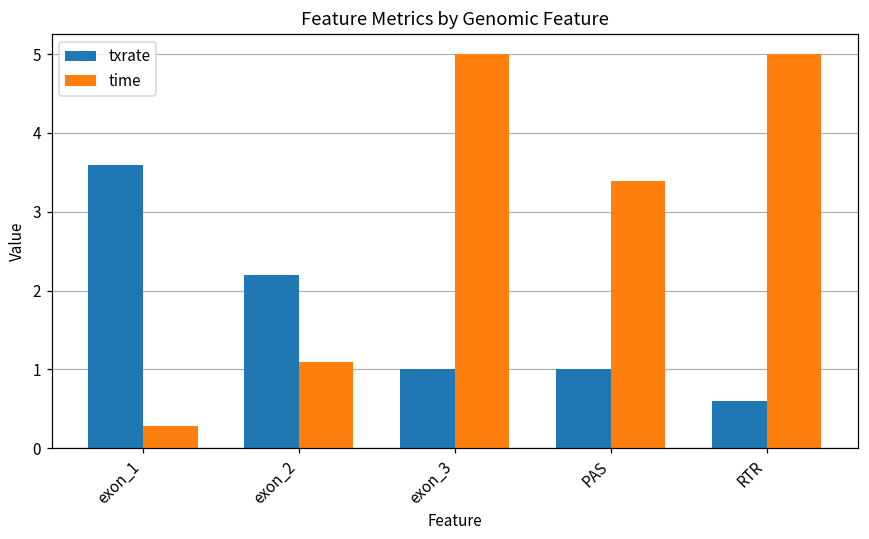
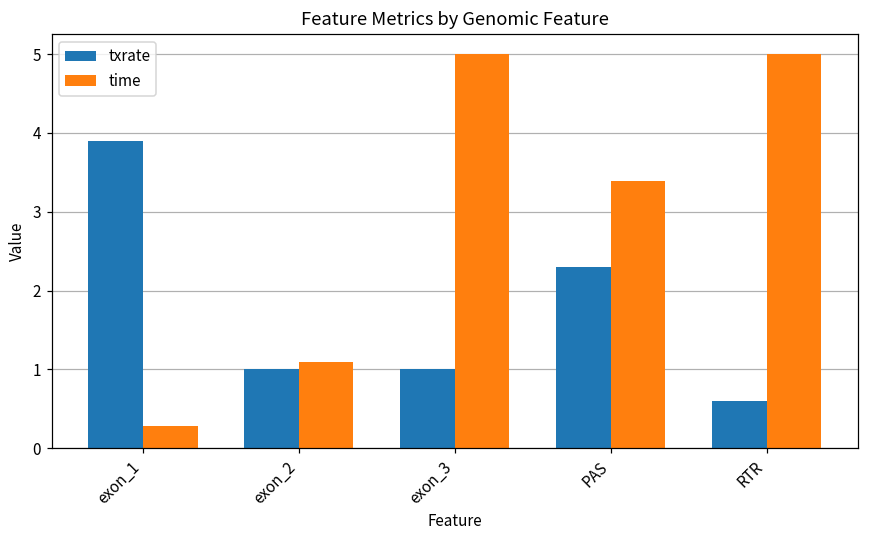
txrate, exon_1: 3.6 -> 3.9
txrate, exon_2: 2.2 -> 1.0
txrate, PAS: 1.0 -> 2.3
